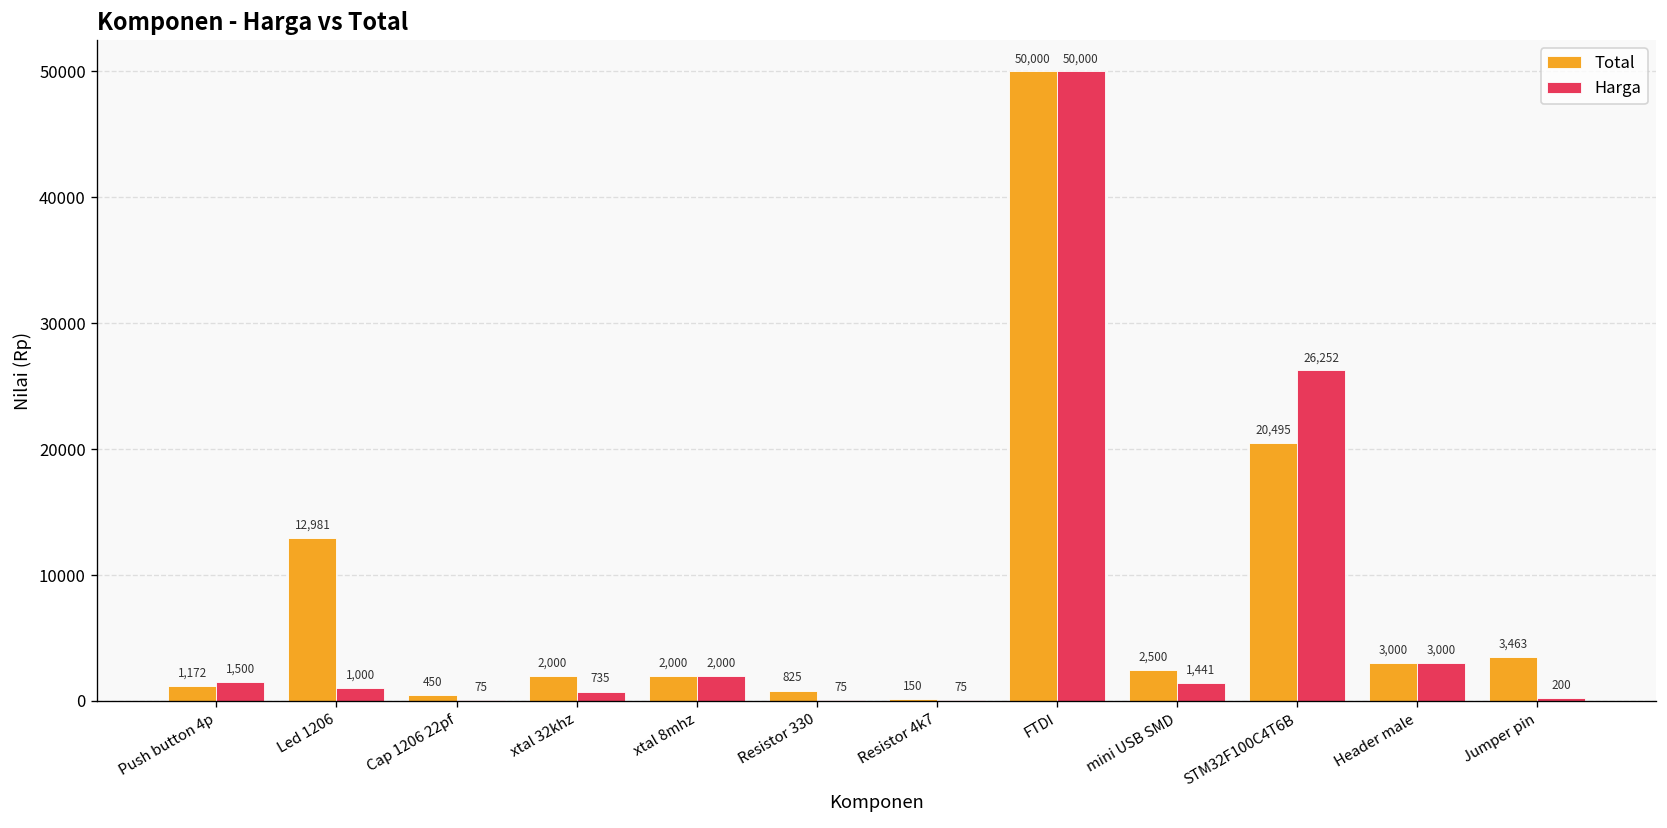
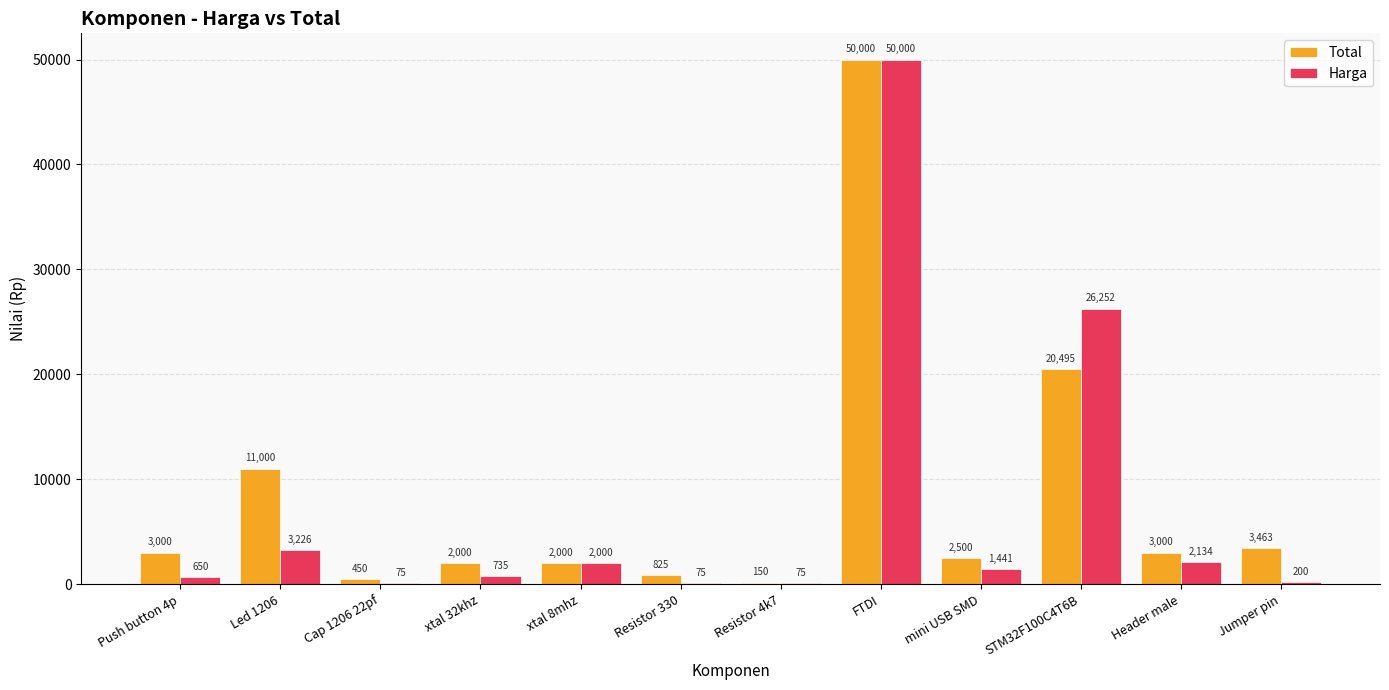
Total, Push button 4p: 1,172 -> 3,000
Harga, Push button 4p: 1,500 -> 650
Total, Led 1206: 12,981 -> 11,000
Harga, Led 1206: 1,000 -> 3,226
Harga, Header male: 3,000 -> 2,134
